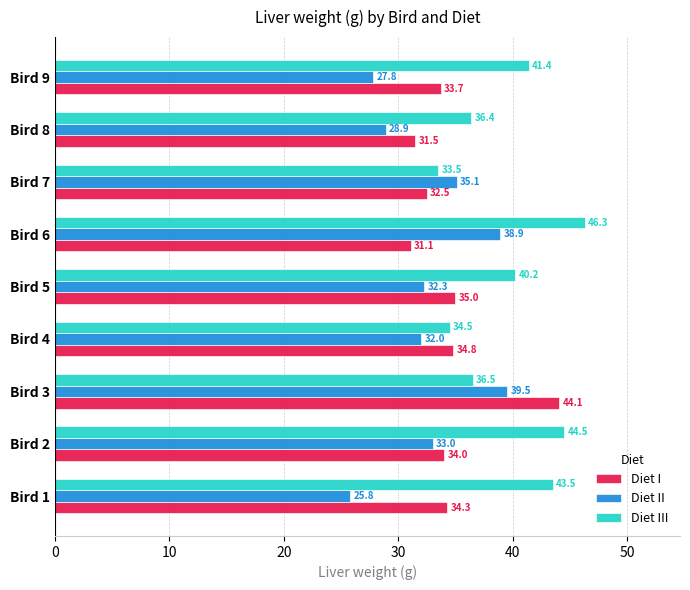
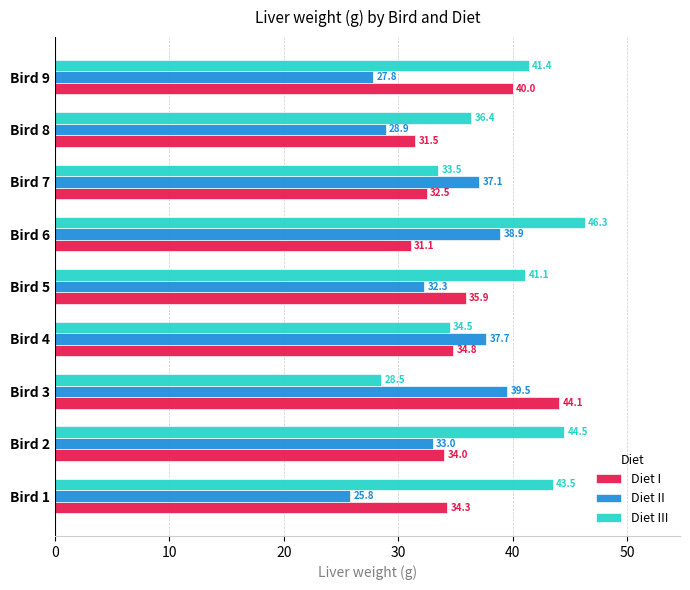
Diet I, Bird 9: 33.7 -> 40.0
Diet II, Bird 7: 35.1 -> 37.1
Diet III, Bird 5: 40.2 -> 41.1
Diet I, Bird 5: 35.0 -> 35.9
Diet II, Bird 4: 32.0 -> 37.7
Diet III, Bird 3: 36.5 -> 28.5
